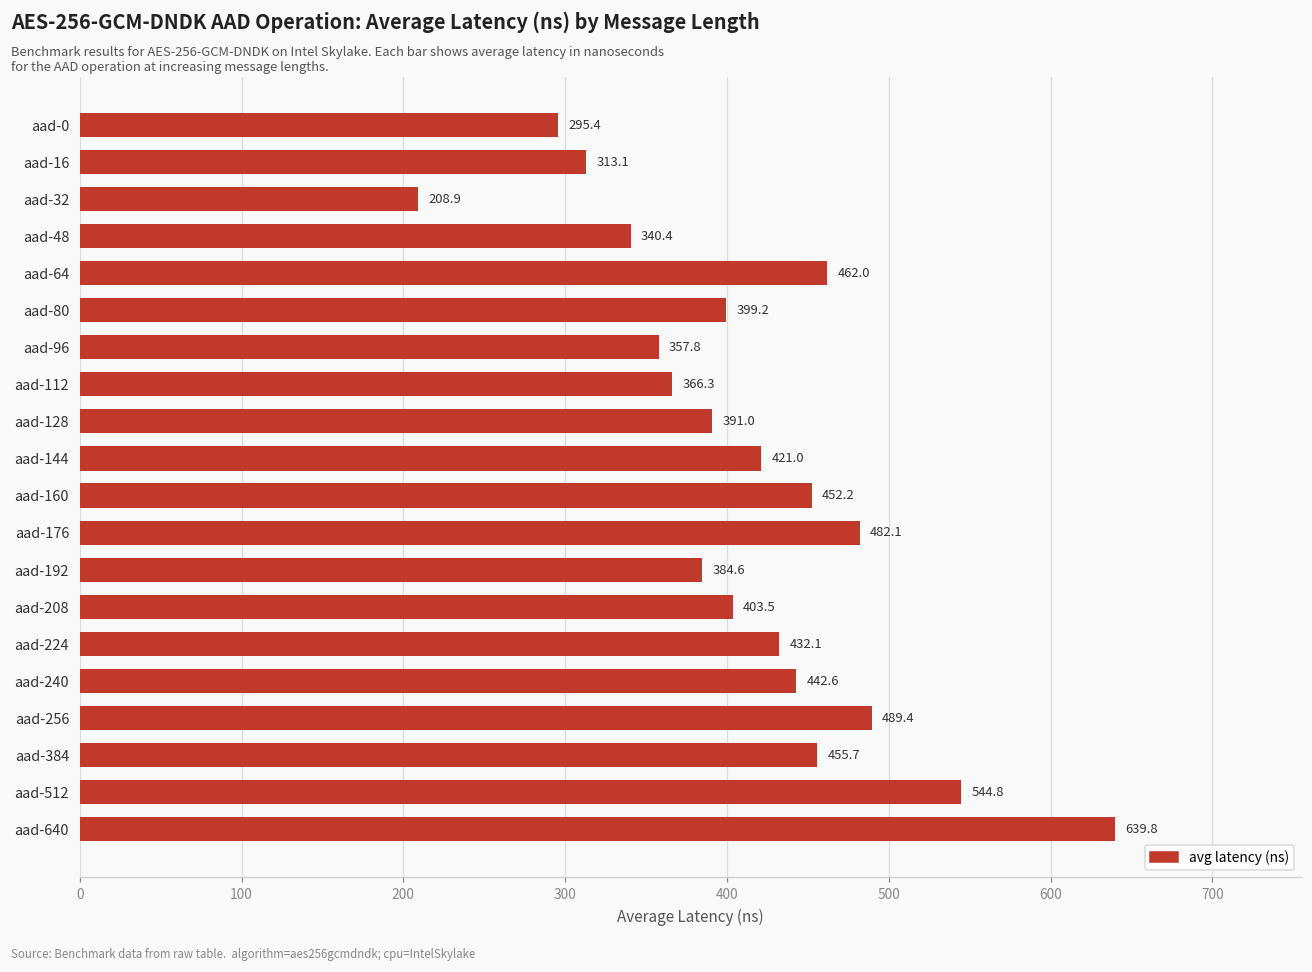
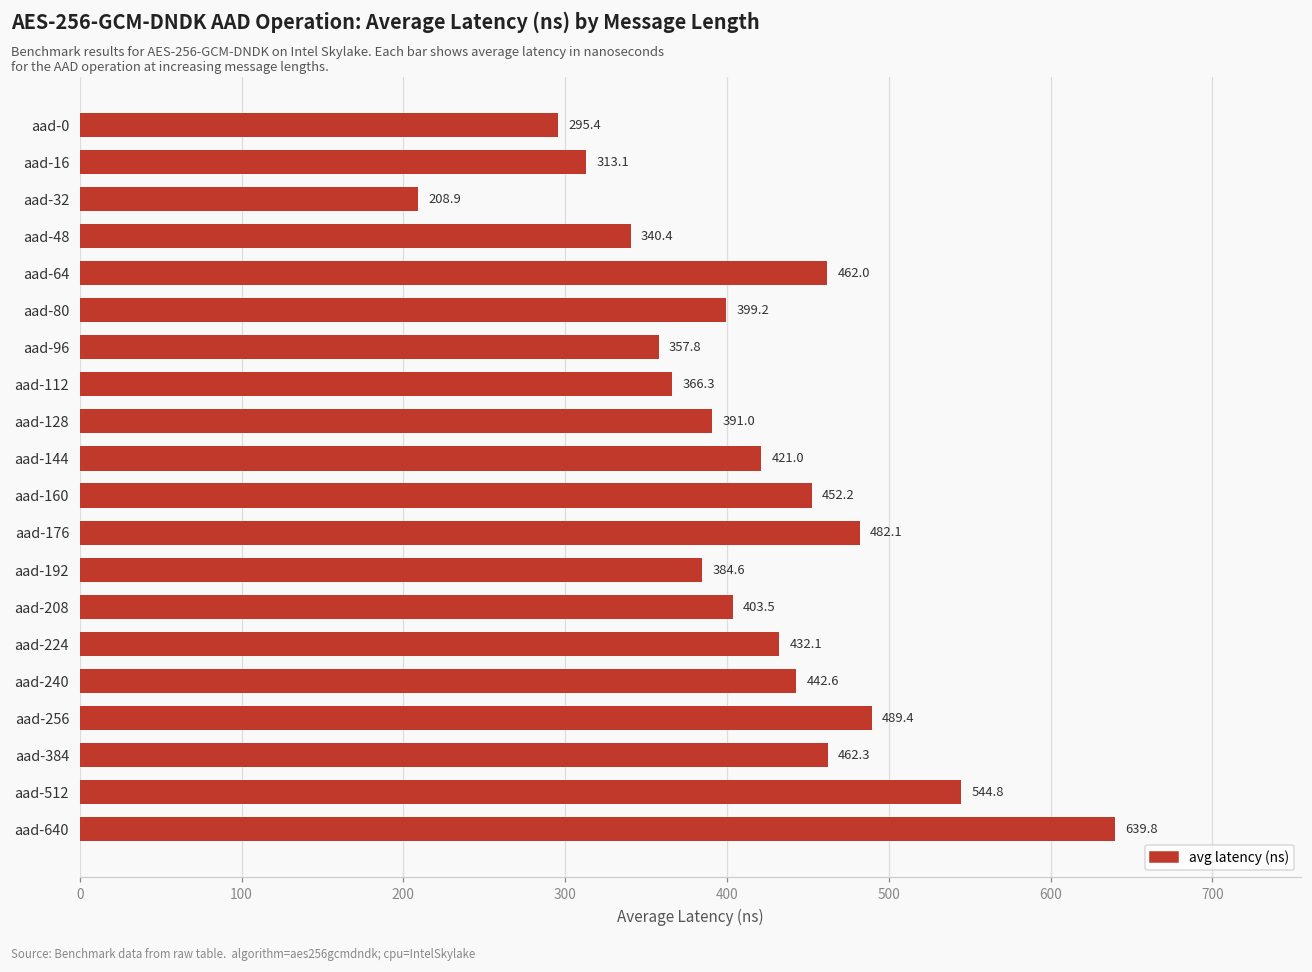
aad-384: 455.7 -> 462.3
